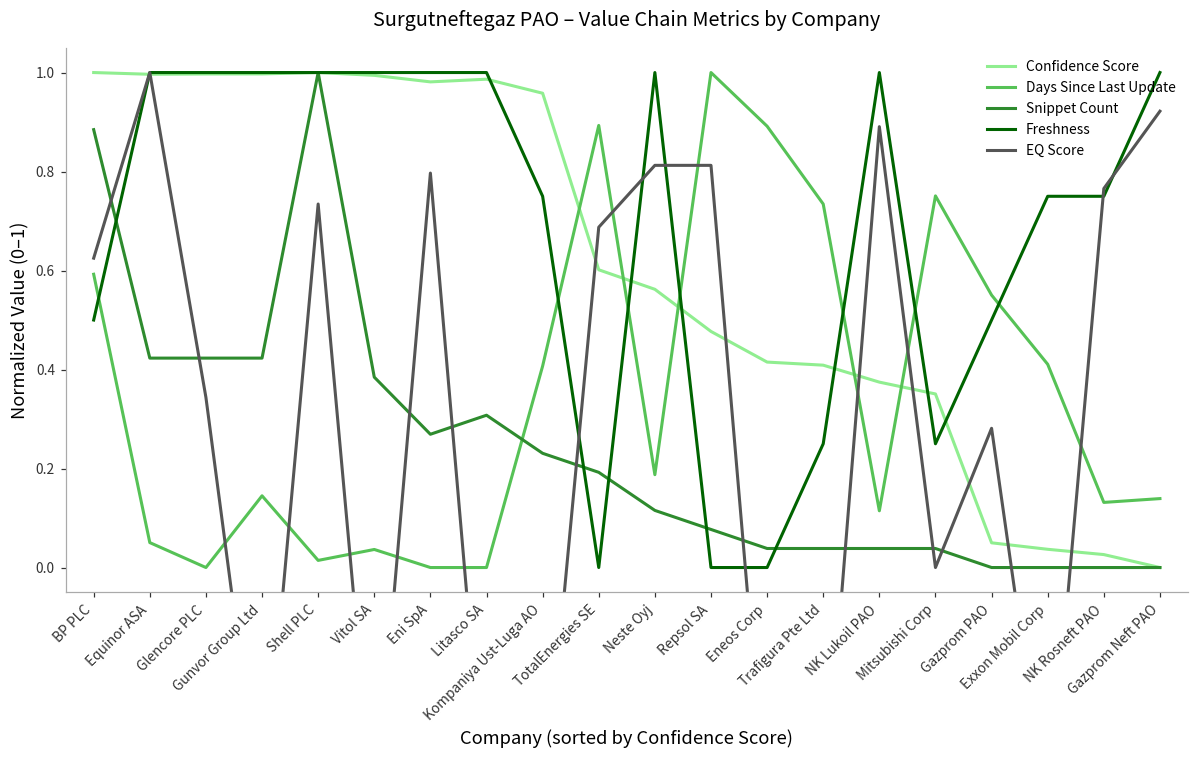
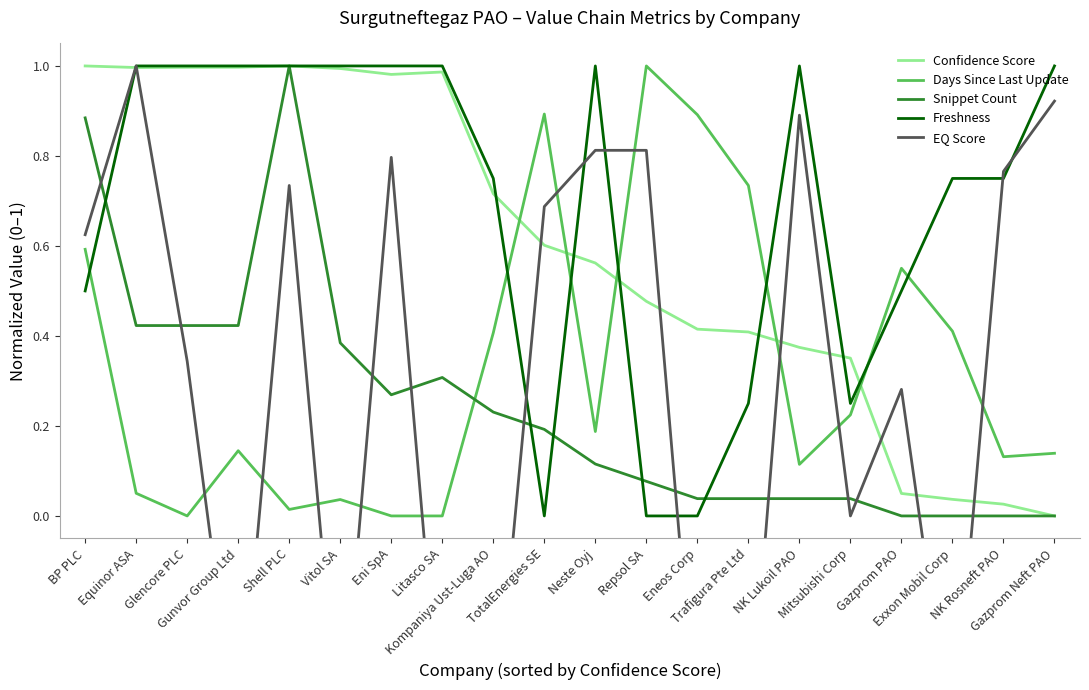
Confidence Score, Kompaniya Ust-Luga AO: 0.96 -> 0.72
Days Since Last Update, Mitsubishi Corp: 0.75 -> 0.22
